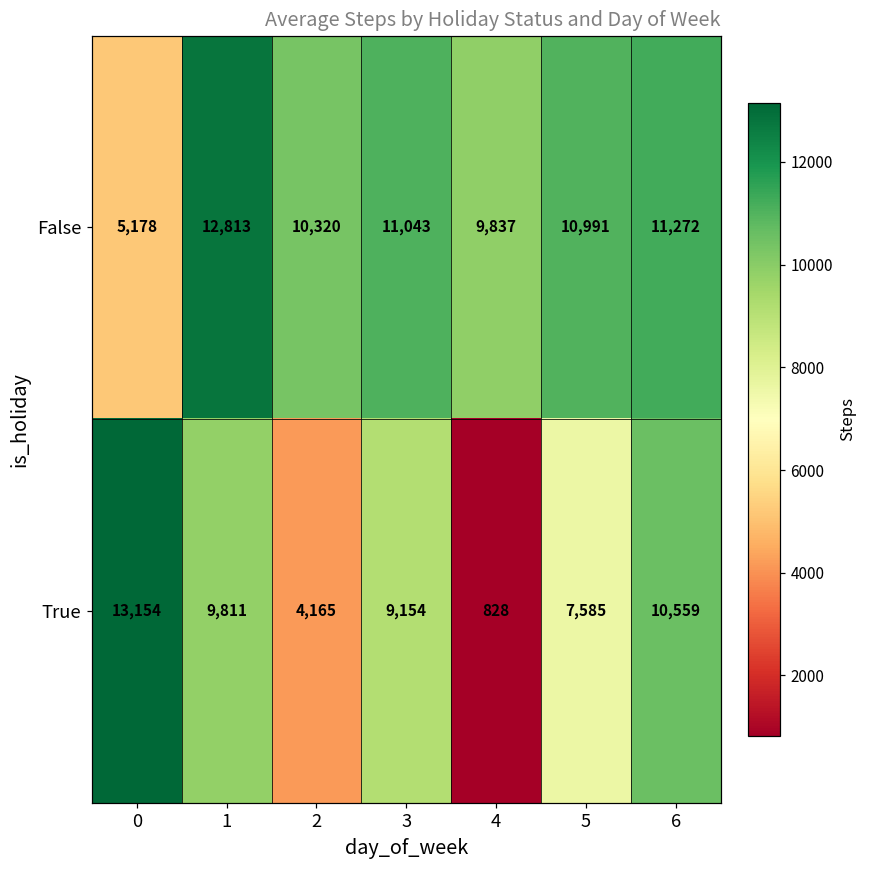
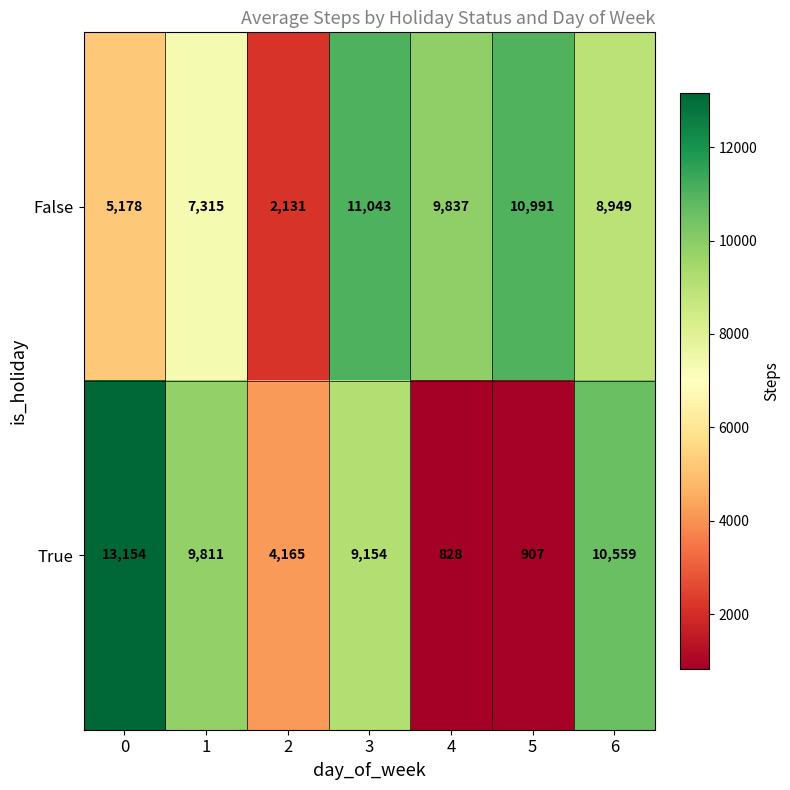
False, 1: 12,813 -> 7,315
False, 2: 10,320 -> 2,131
False, 6: 11,272 -> 8,949
True, 5: 7,585 -> 907
